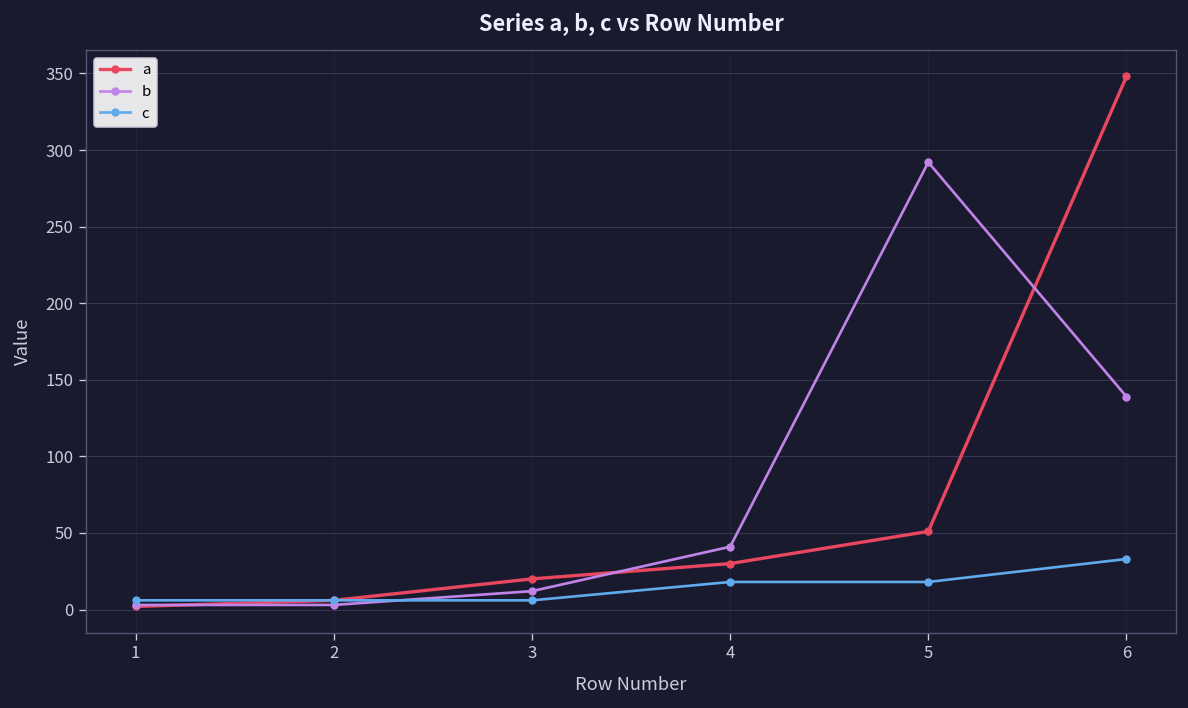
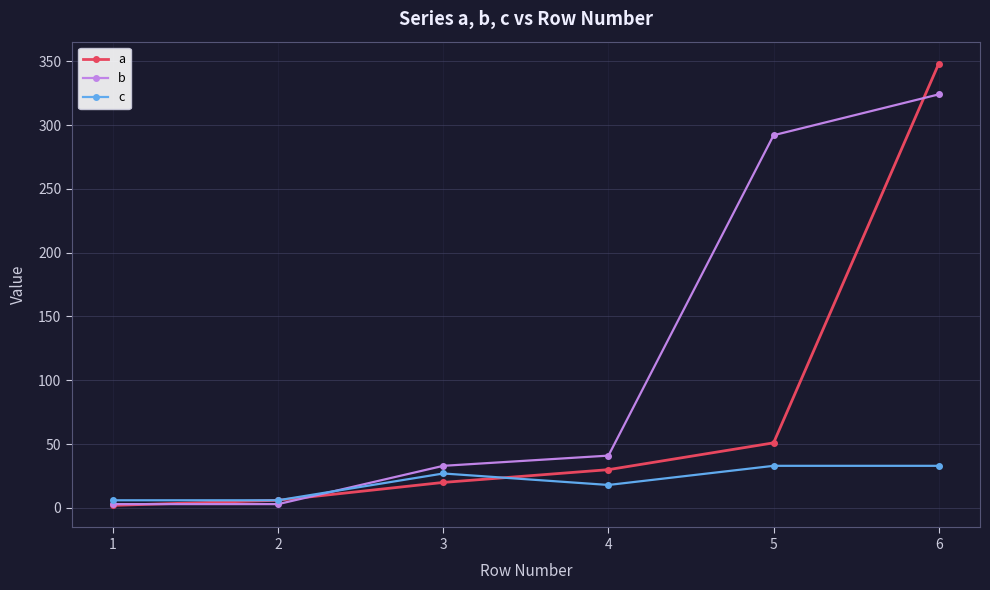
b, 3: 12 -> 33
c, 3: 6 -> 27
c, 5: 18 -> 33
b, 6: 139 -> 324
